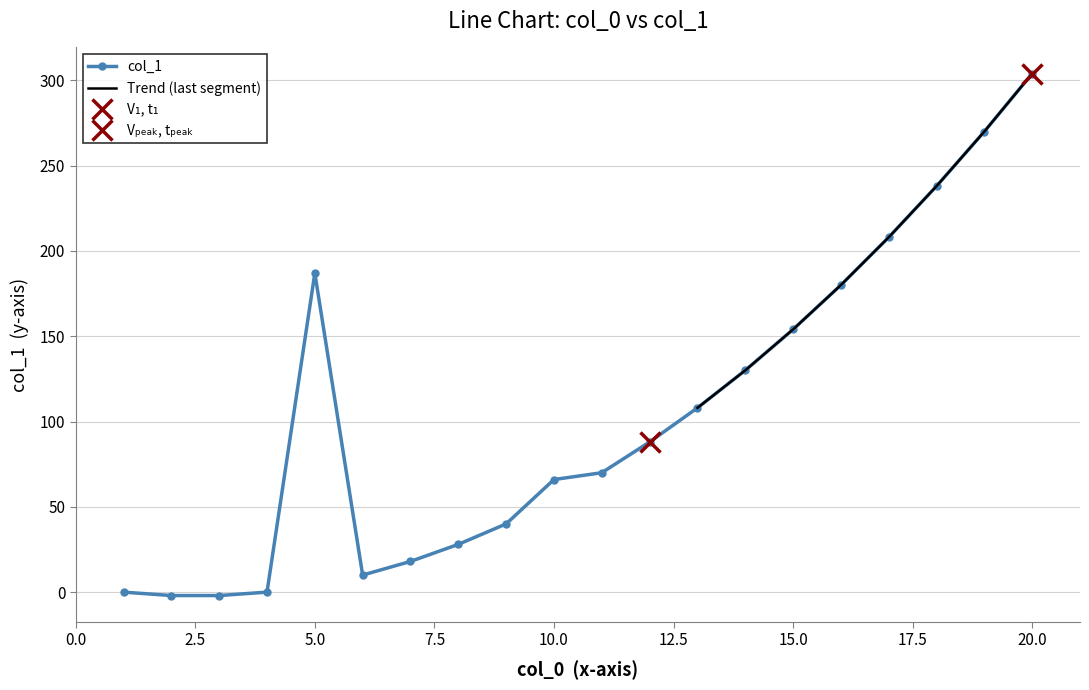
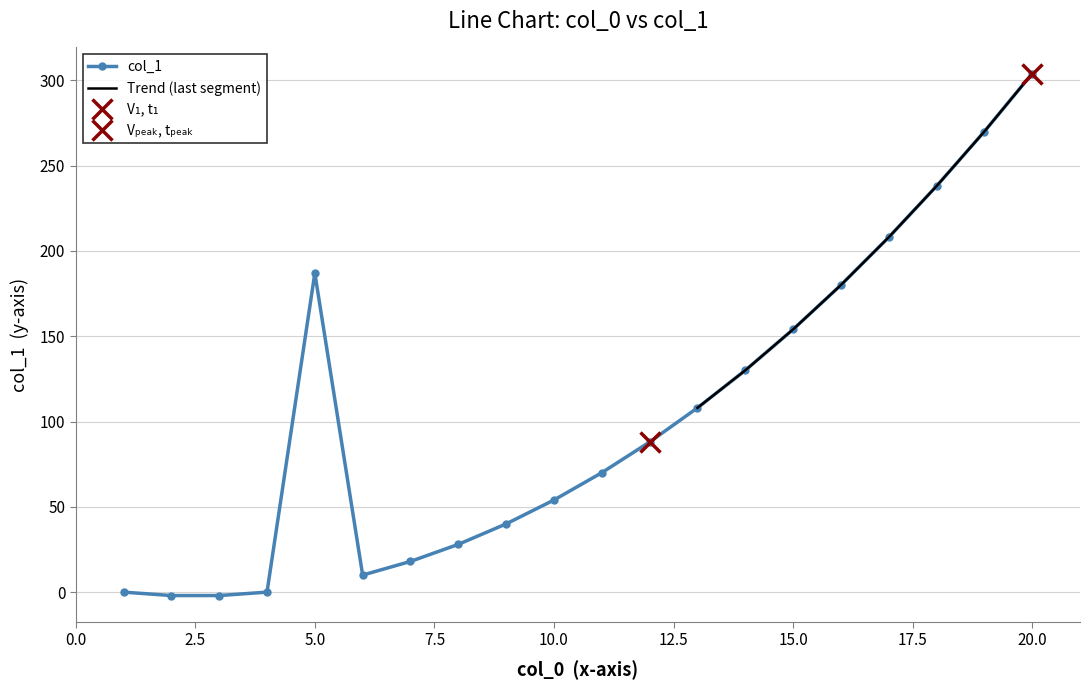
col_1, 10.0: 66 -> 54
